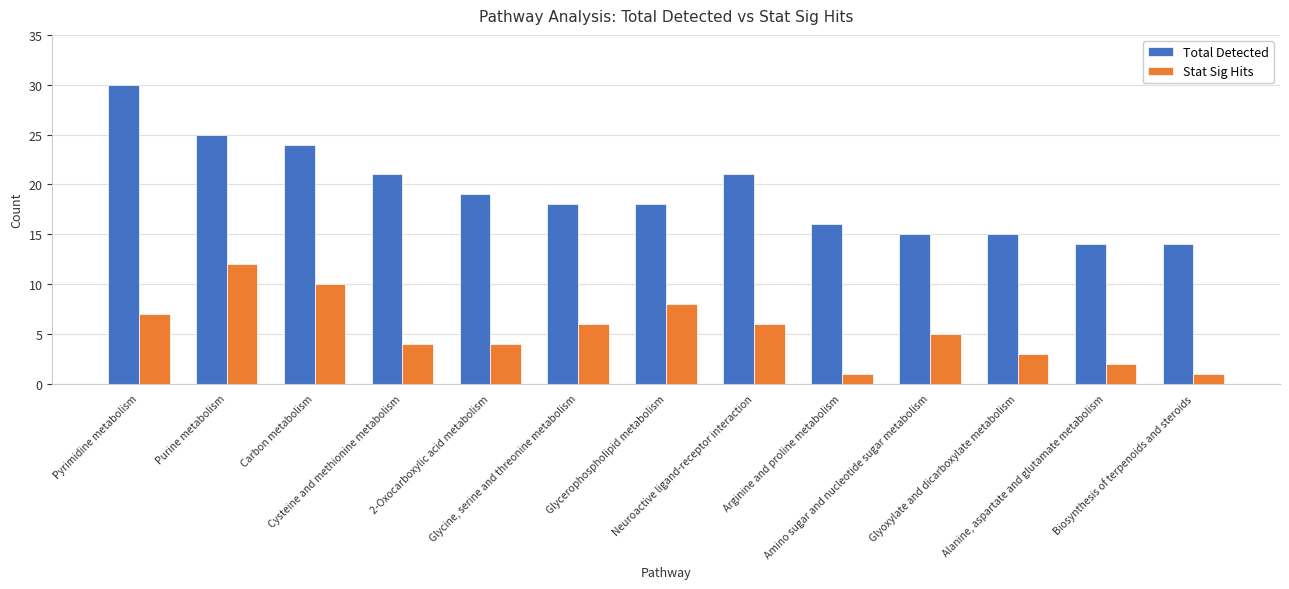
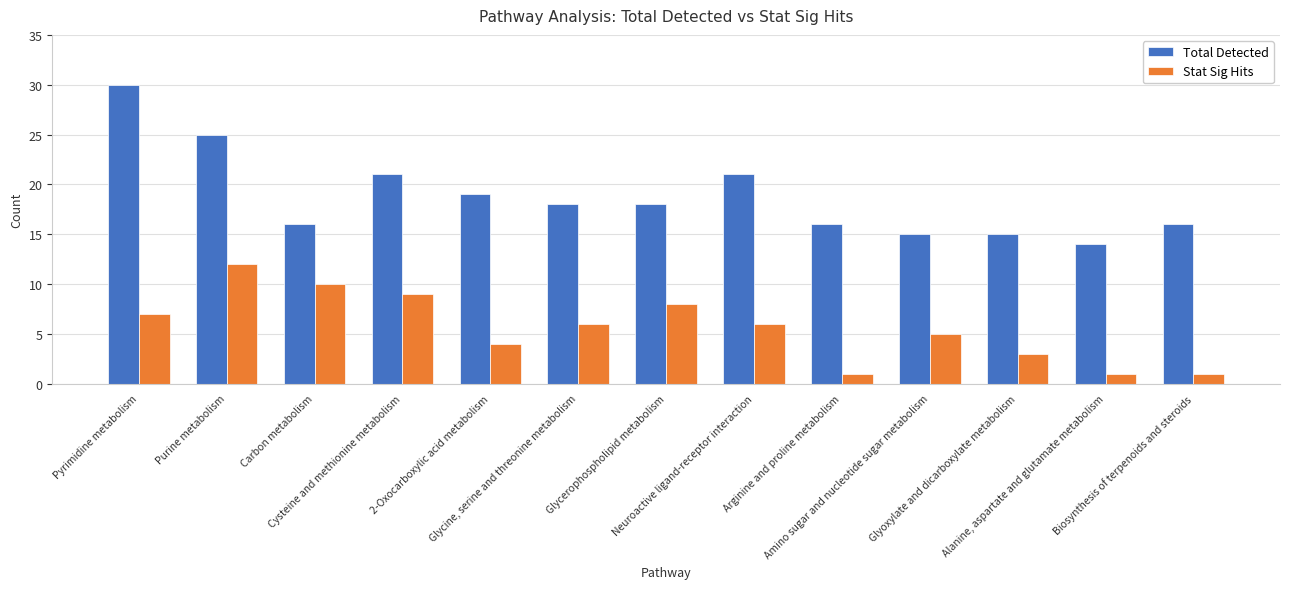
Total Detected, Carbon metabolism: 24 -> 16
Stat Sig Hits, Cysteine and methionine metabolism: 4 -> 9
Stat Sig Hits, Alanine, aspartate and glutamate metabolism: 2 -> 1
Total Detected, Biosynthesis of terpenoids and steroids: 14 -> 16
